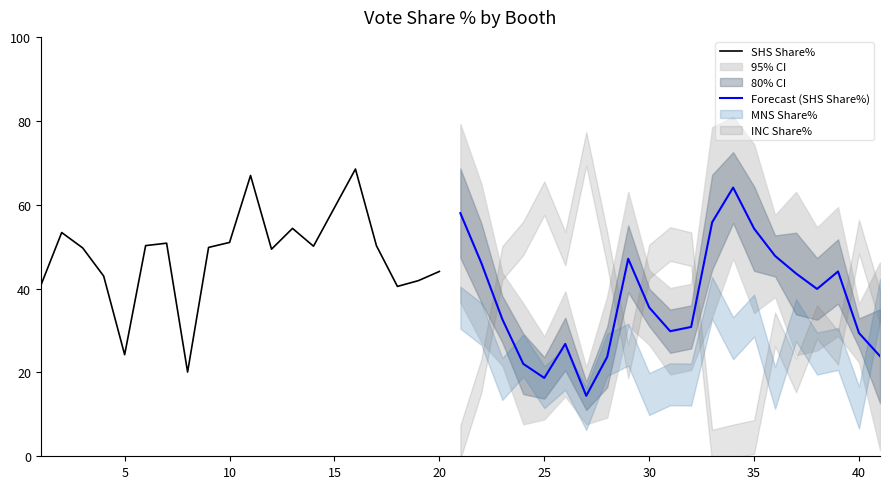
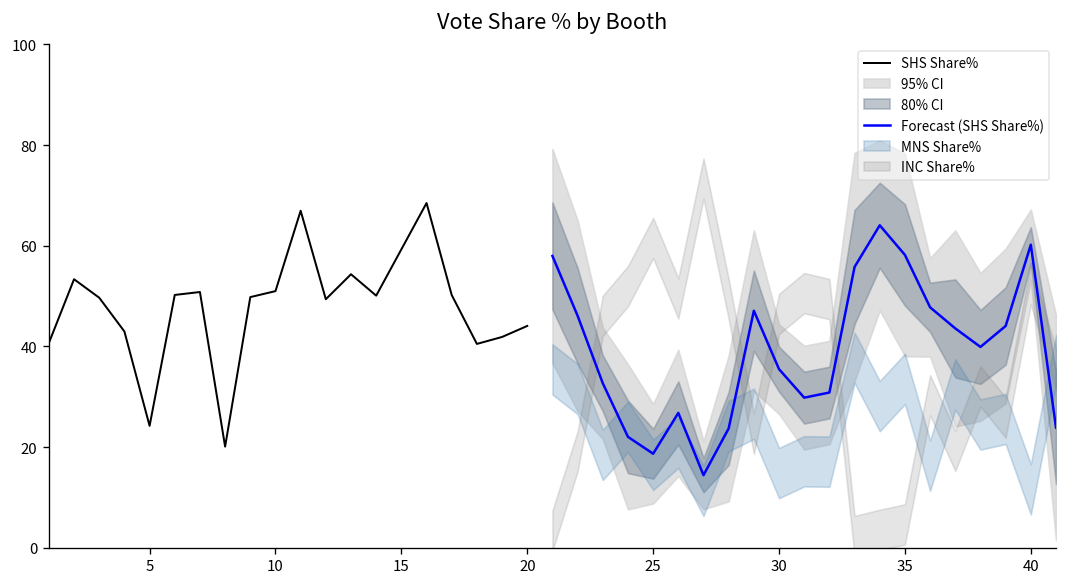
Forecast (SHS Share%), 35: 54 -> 58
Forecast (SHS Share%), 40: 29 -> 60
